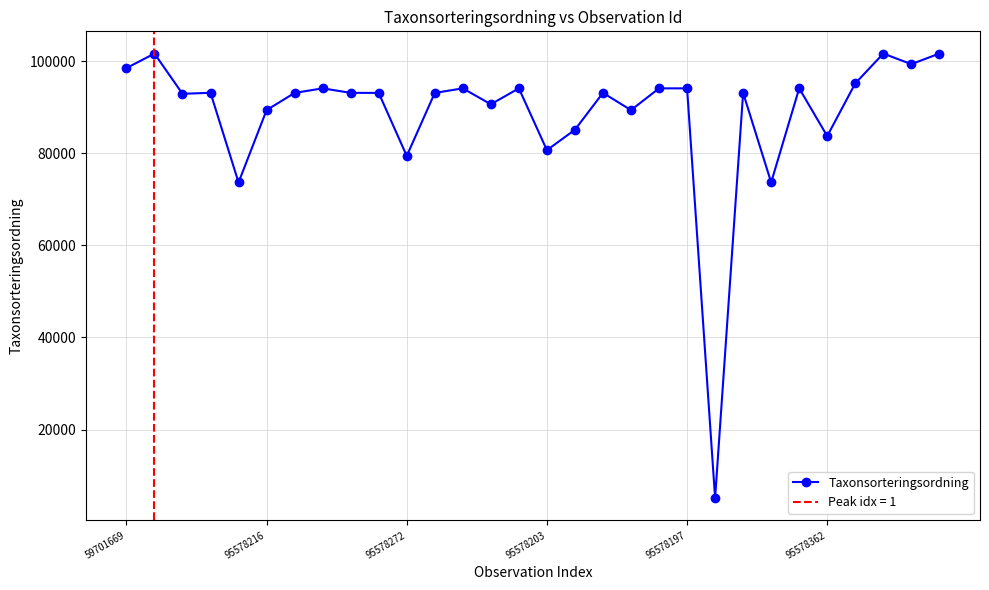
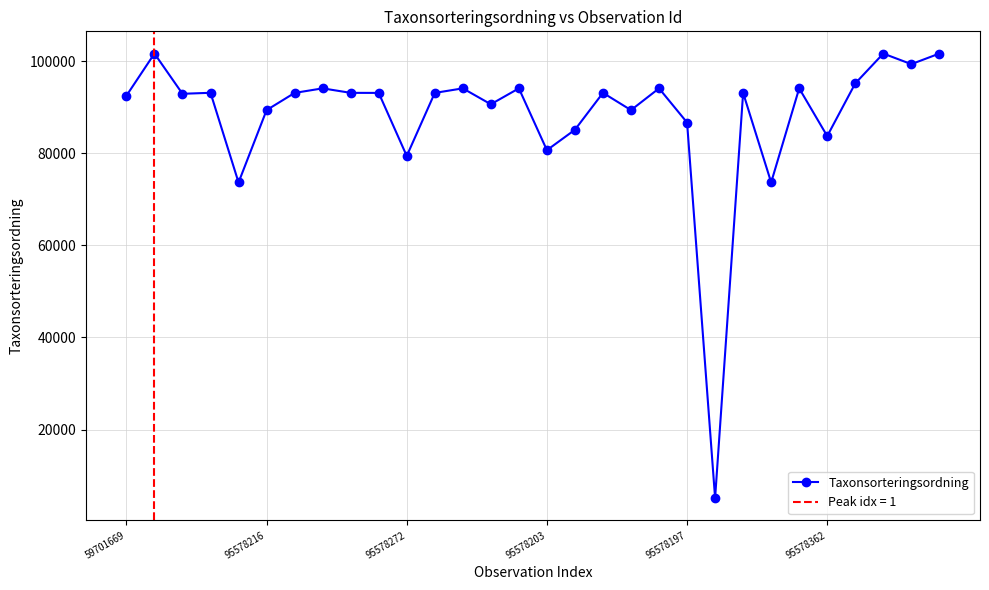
59701669: 99000 -> 93000
95578197: 94000 -> 87000
